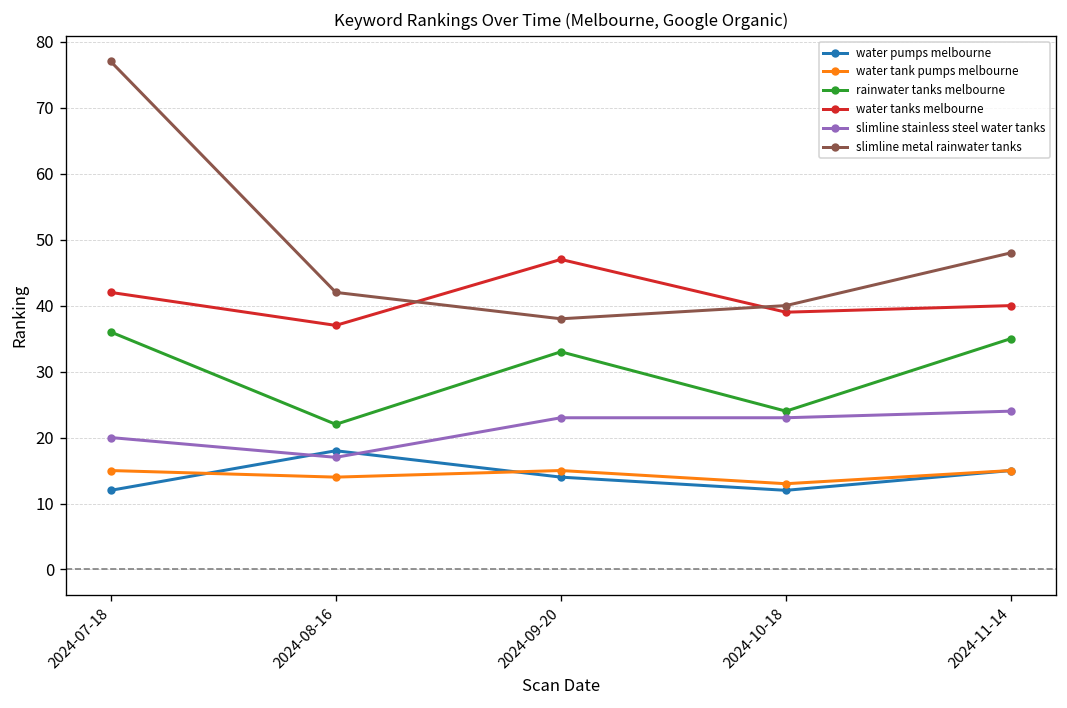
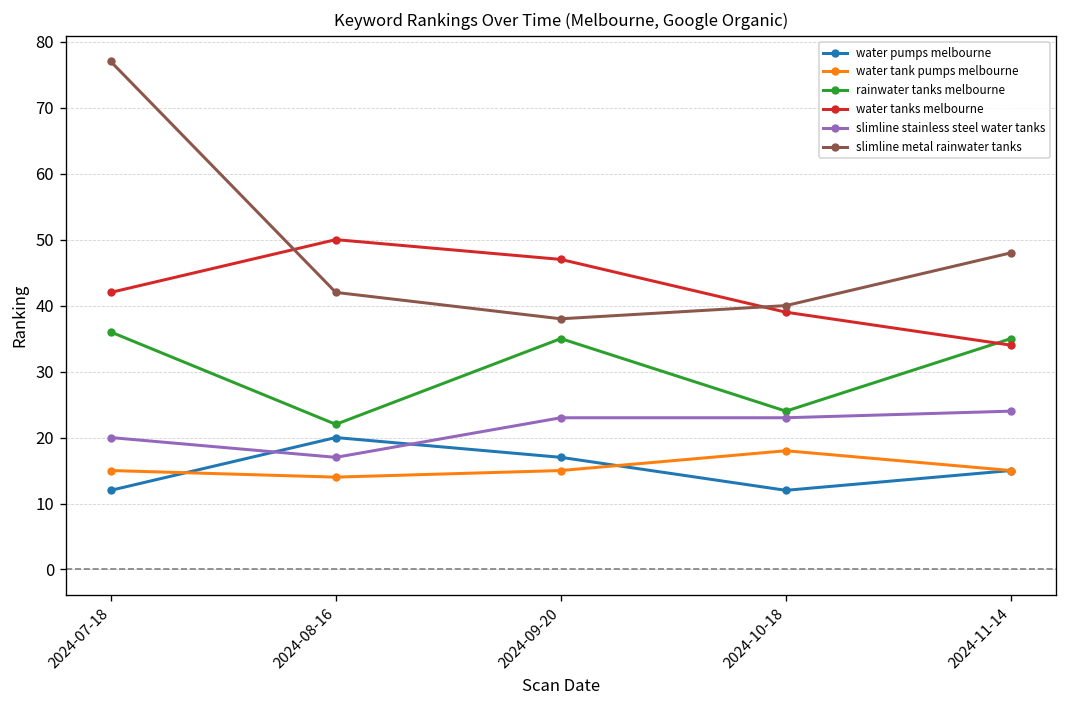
water pumps melbourne, 2024-08-16: 18 -> 20
water tanks melbourne, 2024-08-16: 37 -> 50
water pumps melbourne, 2024-09-20: 14 -> 17
rainwater tanks melbourne, 2024-09-20: 33 -> 35
water tank pumps melbourne, 2024-10-18: 13 -> 18
water tanks melbourne, 2024-11-14: 40 -> 34
